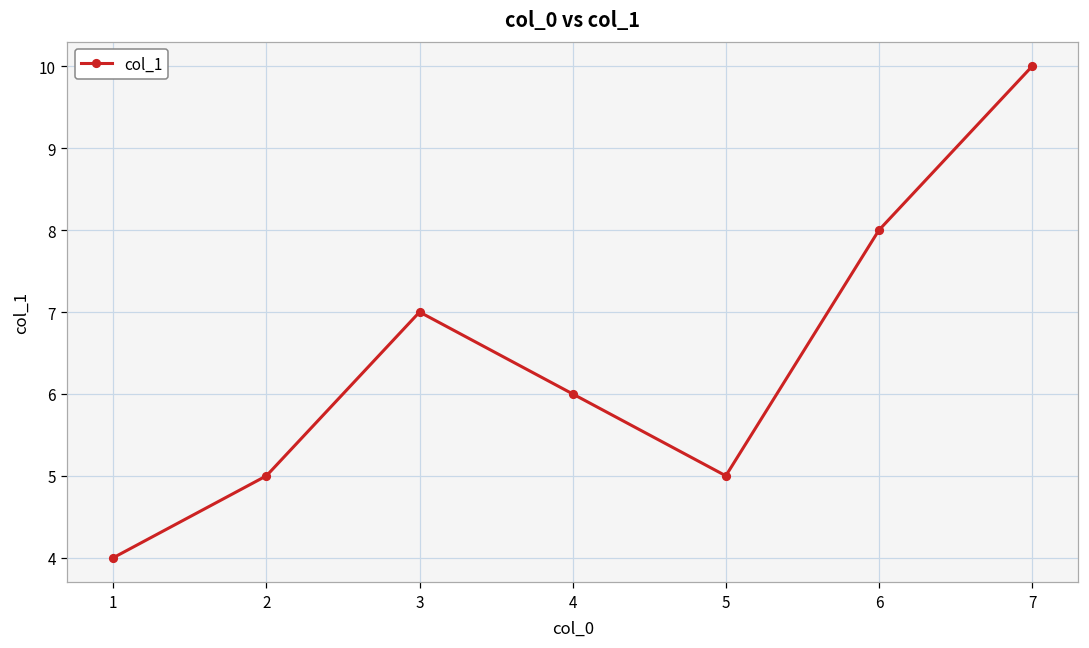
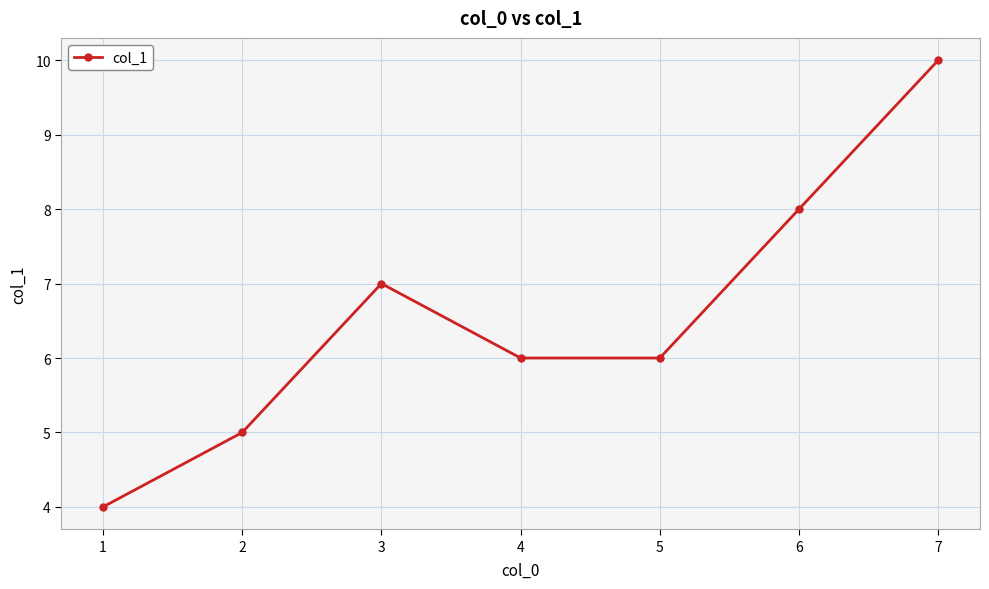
5: 5 -> 6
